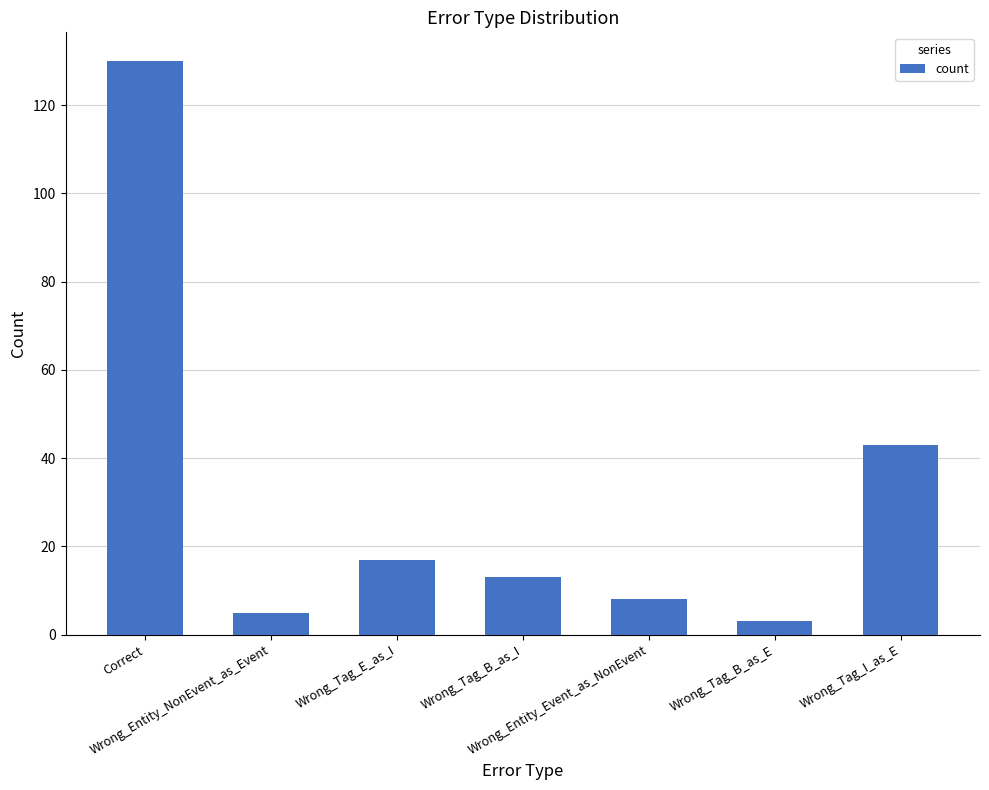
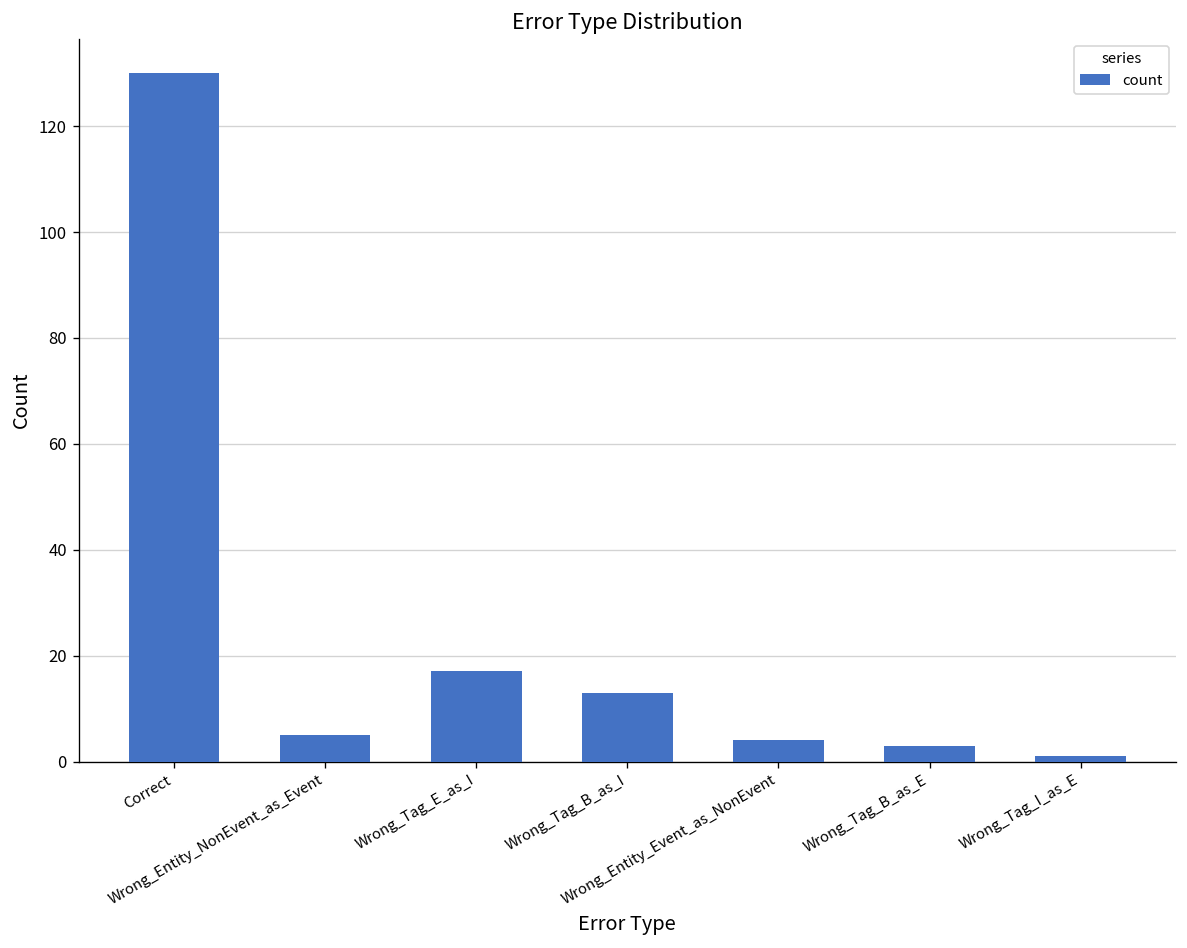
Wrong_Entity_Event_as_NonEvent: 8 -> 4
Wrong_Tag_I_as_E: 43 -> 1
